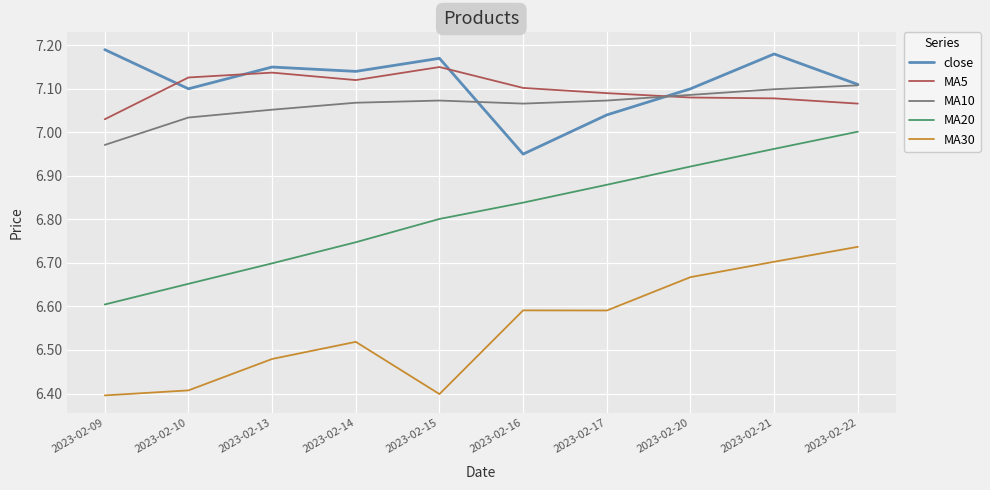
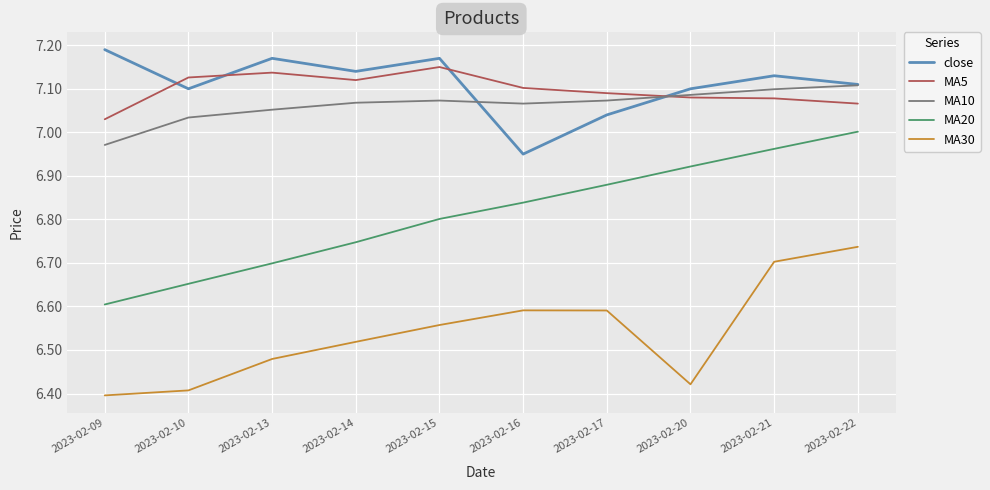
close, 2023-02-13: 7.15 -> 7.17
MA30, 2023-02-15: 6.40 -> 6.56
MA30, 2023-02-20: 6.67 -> 6.42
close, 2023-02-21: 7.18 -> 7.13
